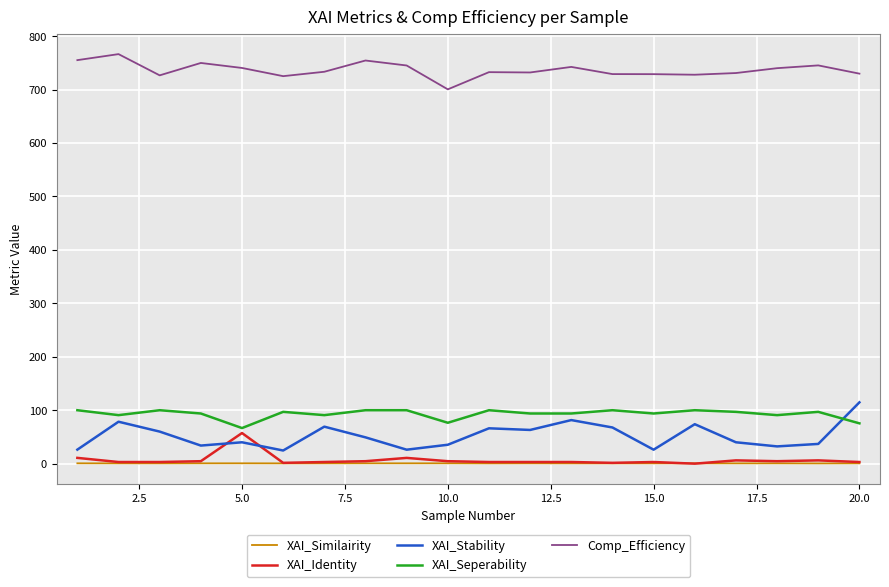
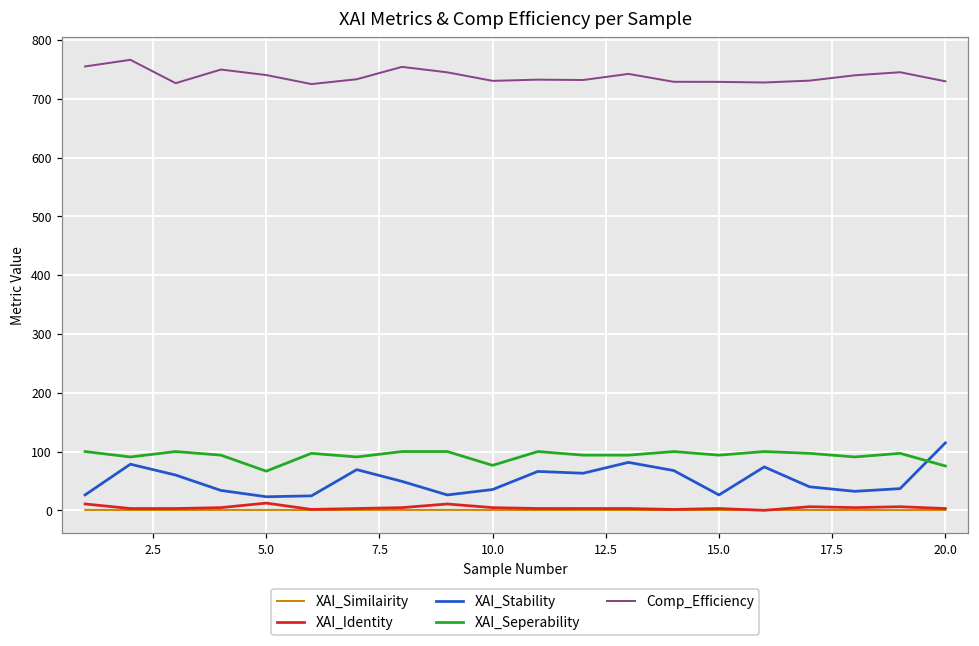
XAI_Identity, 5.0: 60 -> 10
XAI_Stability, 5.0: 40 -> 20
Comp_Efficiency, 10.0: 700 -> 730
